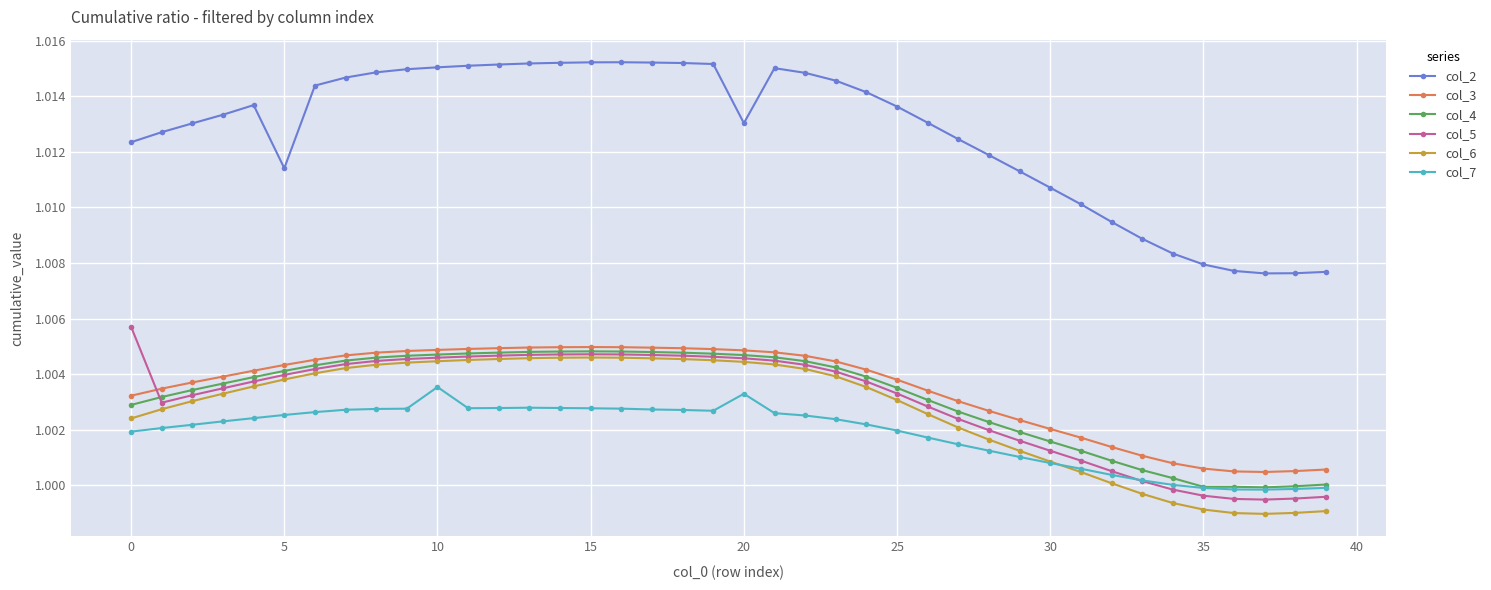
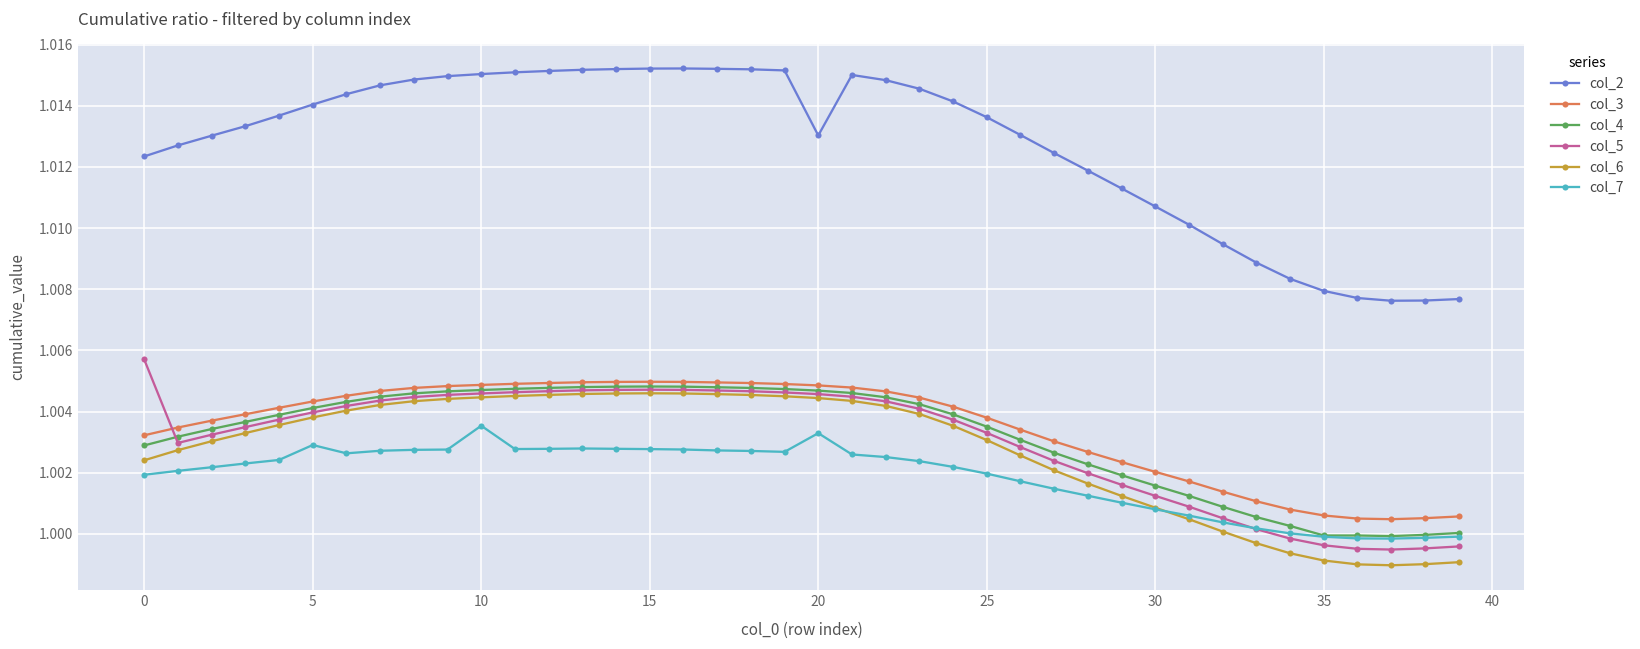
col_2, 5: 1.0114 -> 1.0140
col_7, 5: 1.0025 -> 1.0029
